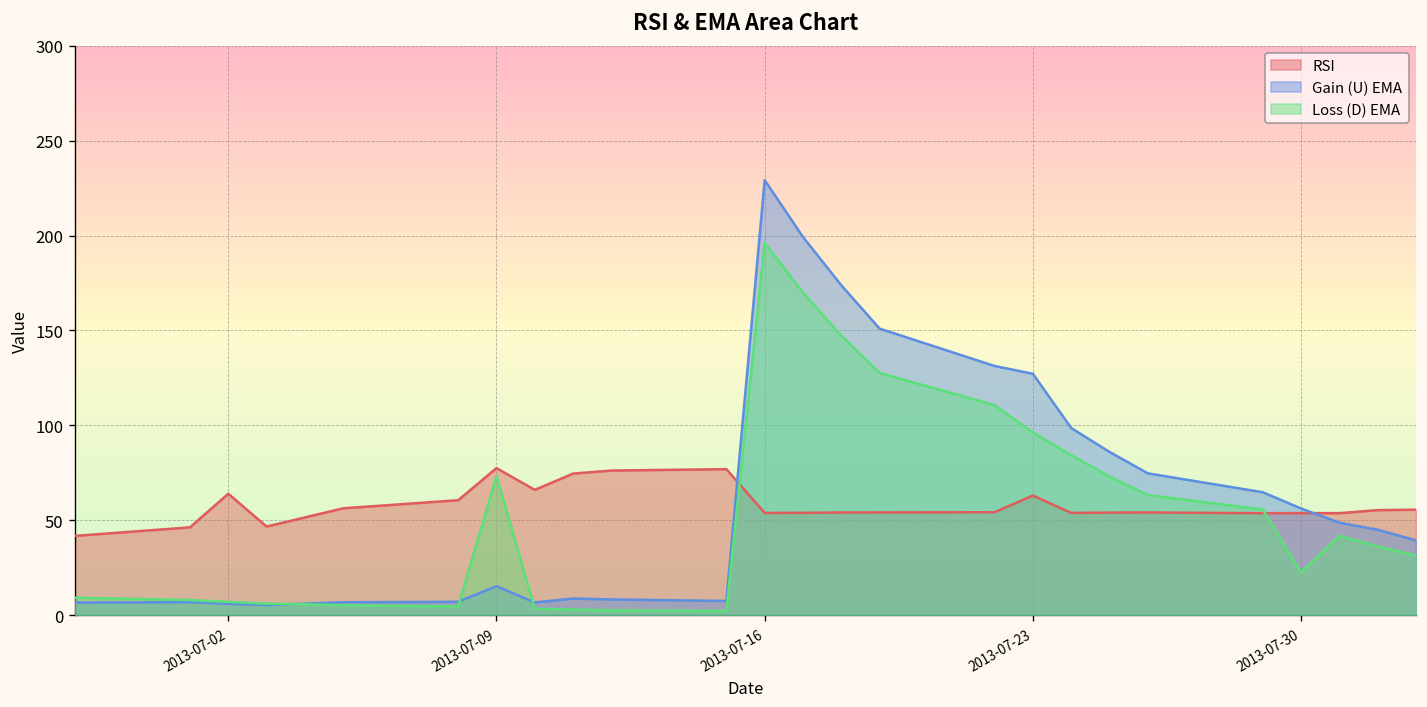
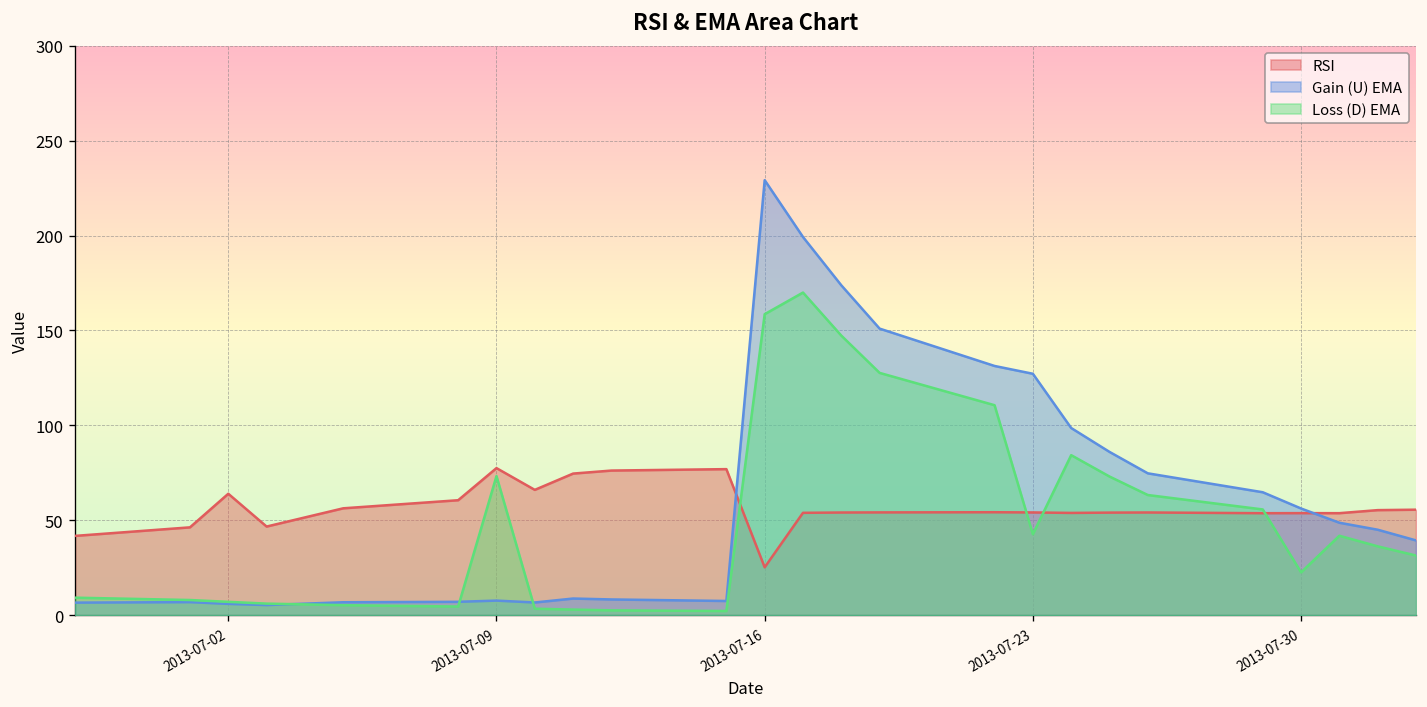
Gain (U) EMA, 2013-07-09: 15 -> 8
RSI, 2013-07-16: 54 -> 25
Loss (D) EMA, 2013-07-16: 196 -> 159
RSI, 2013-07-23: 63 -> 54
Loss (D) EMA, 2013-07-23: 96 -> 43
